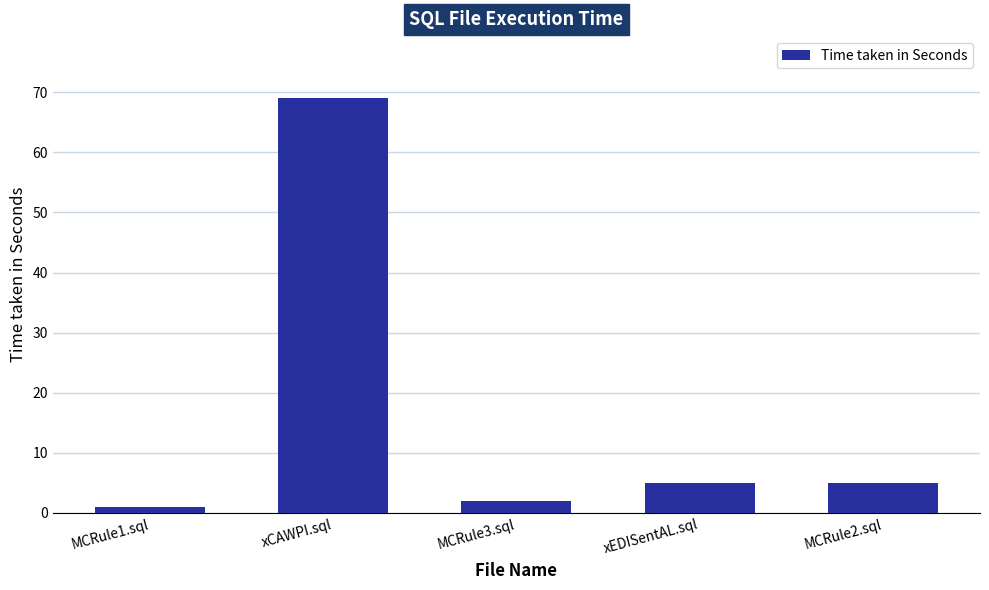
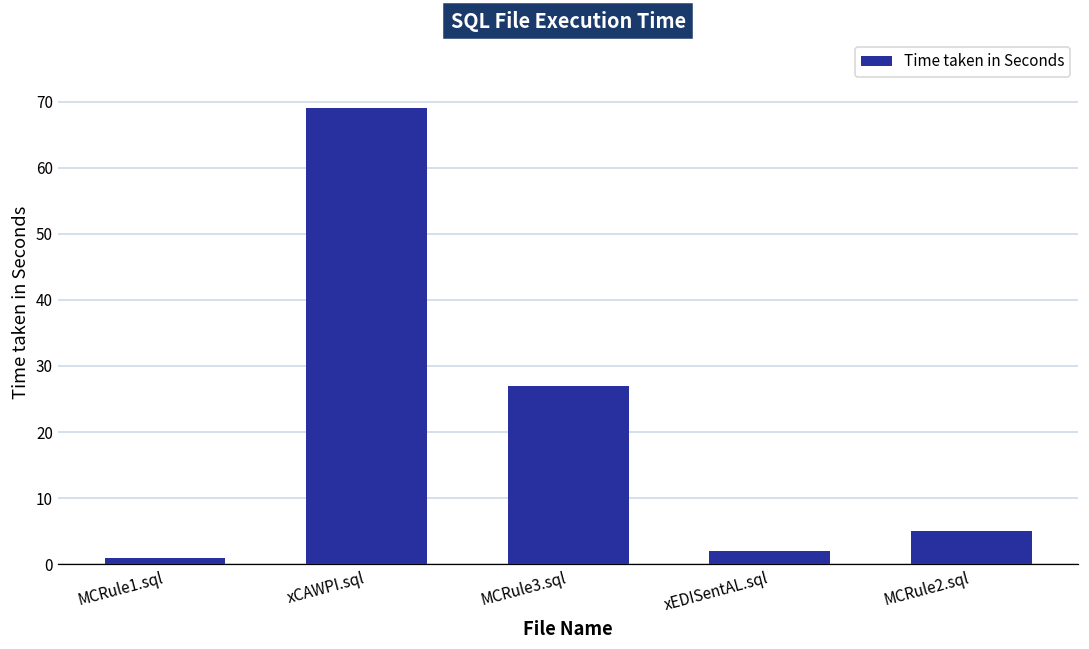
MCRule3.sql: 2 -> 27
xEDISentAL.sql: 5 -> 2
